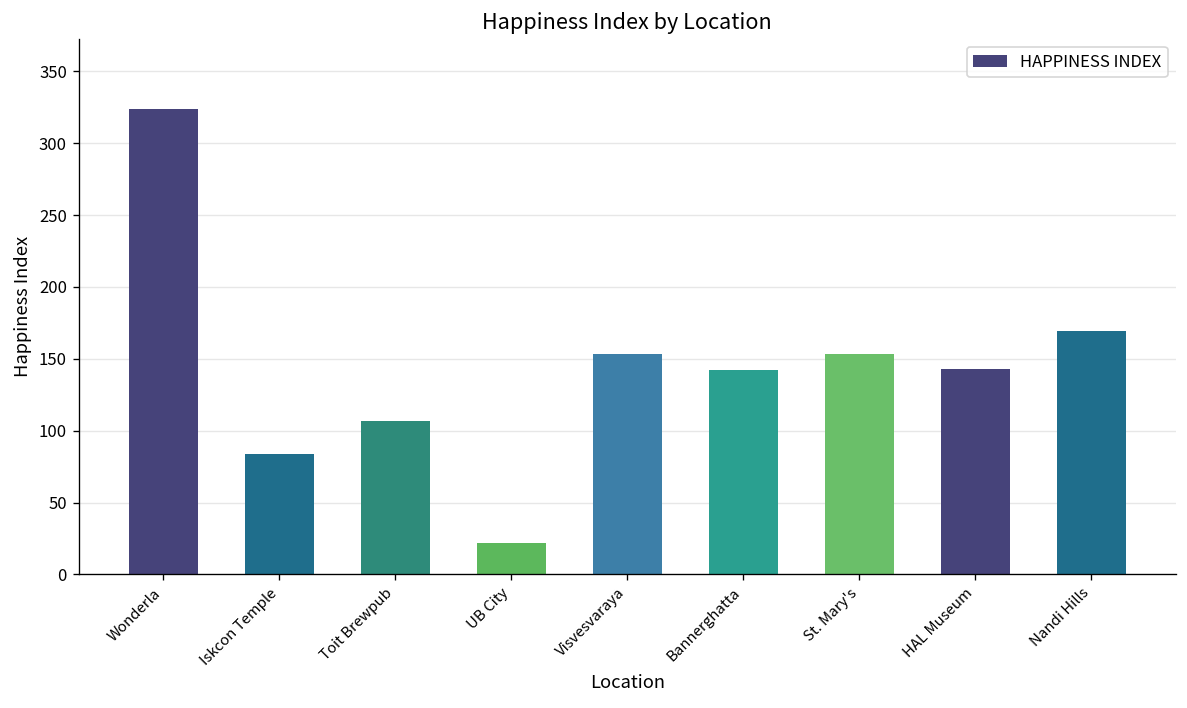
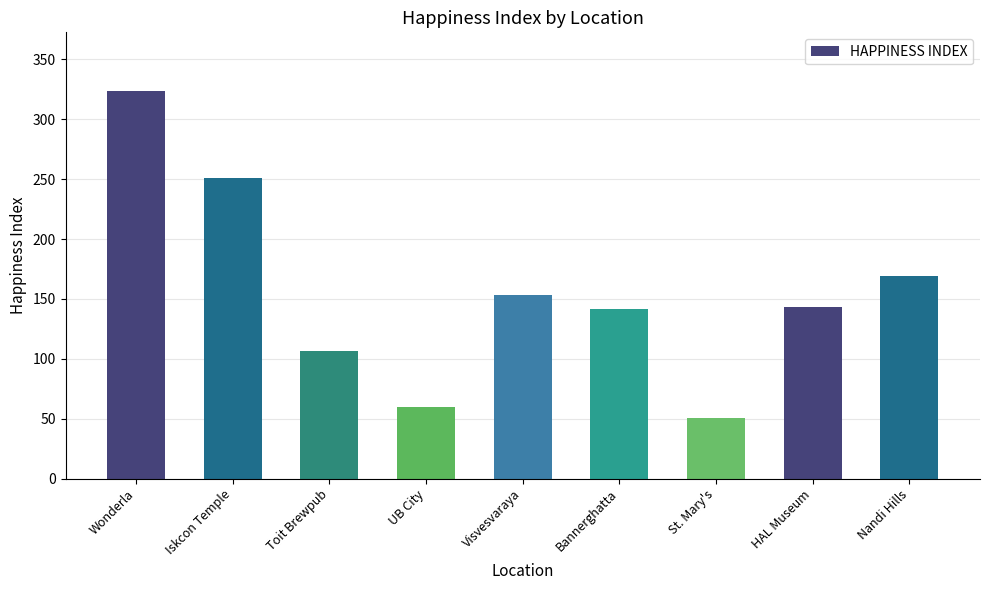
Iskcon Temple: 84 -> 251
UB City: 22 -> 60
St. Mary's: 153 -> 51
